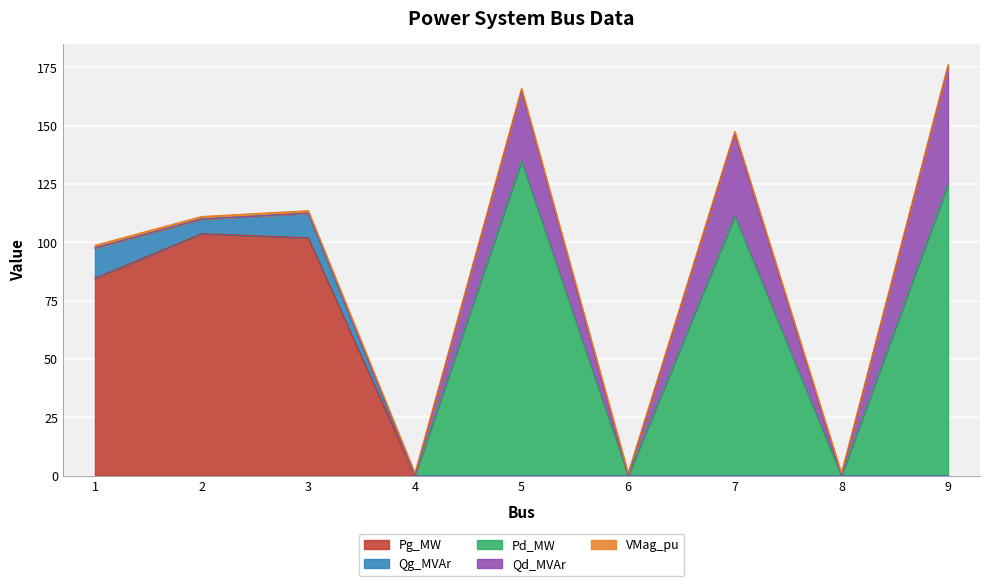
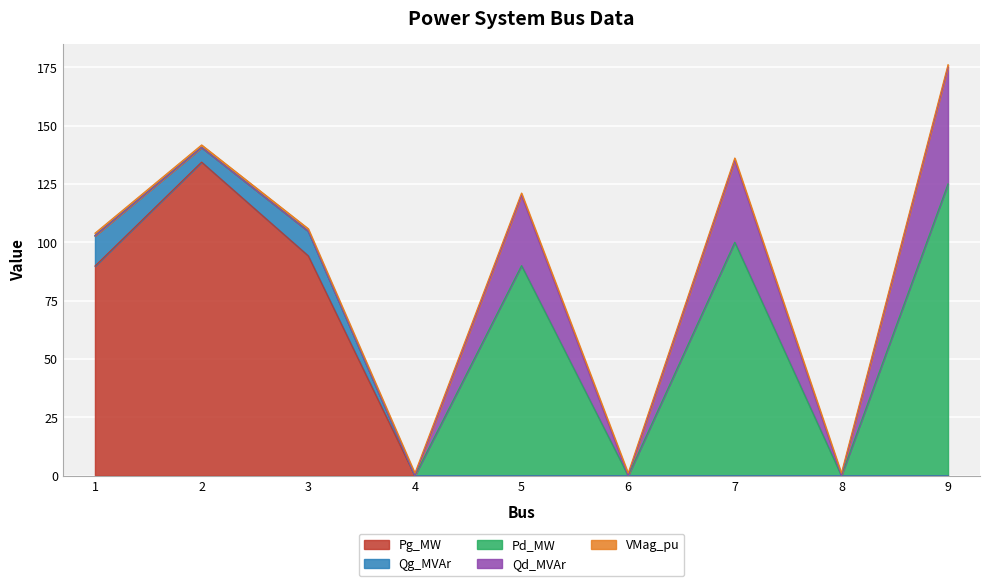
Pg_MW, 1: 85 -> 90
Pg_MW, 2: 104 -> 134
Pg_MW, 3: 102 -> 94
Pd_MW, 5: 135 -> 90
Pd_MW, 7: 111 -> 100
